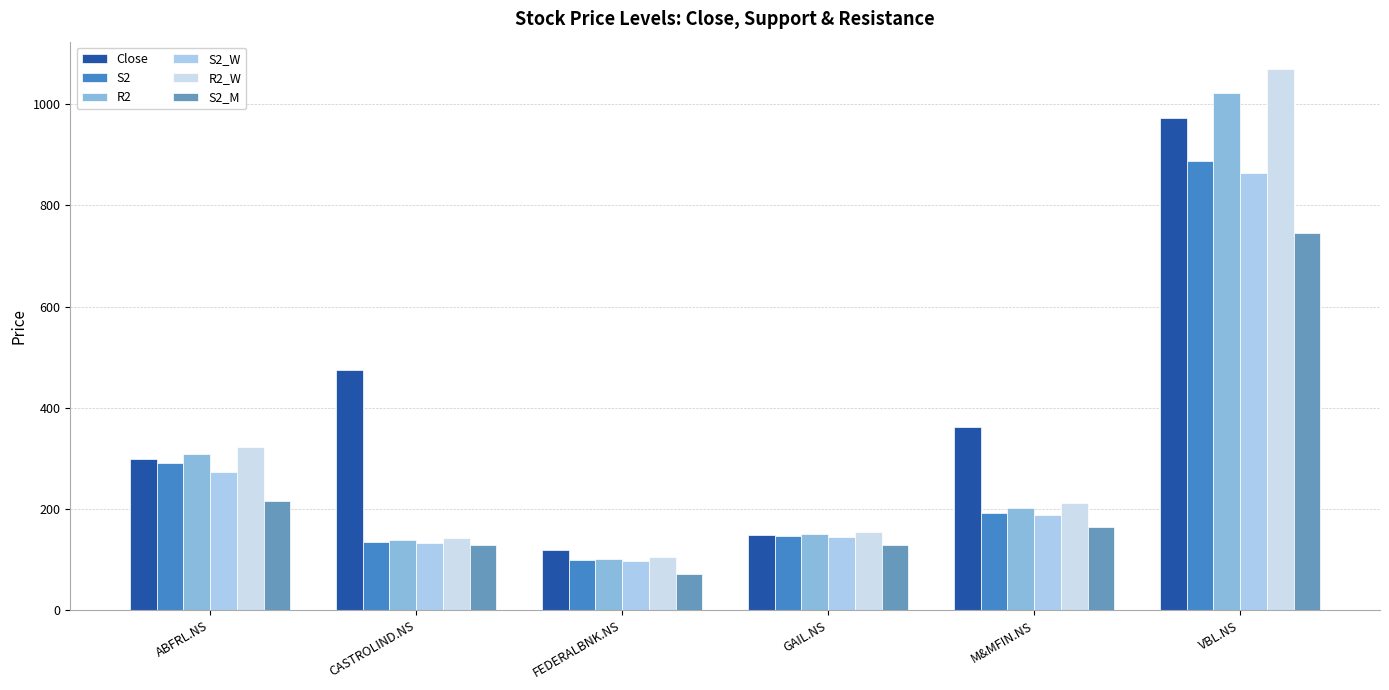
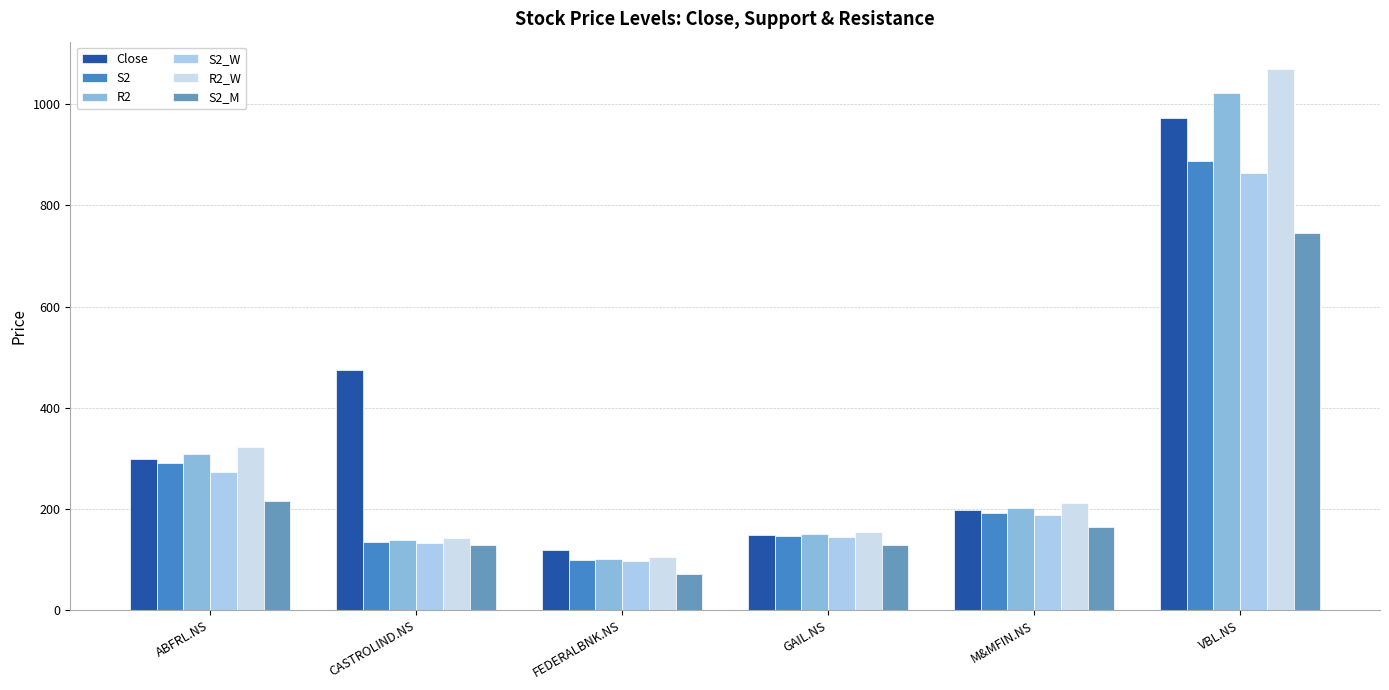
Close, M&MFIN.NS: 360 -> 200
